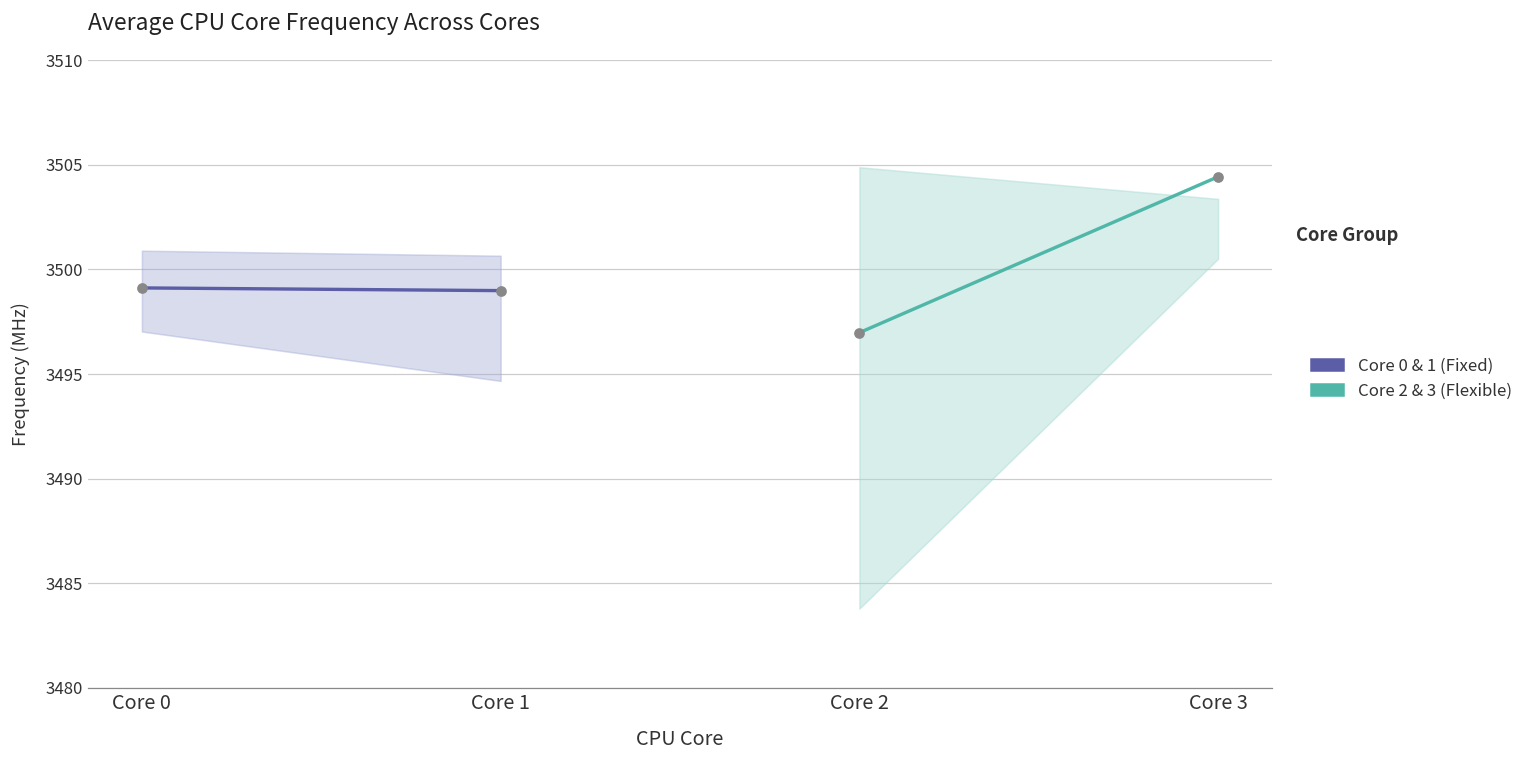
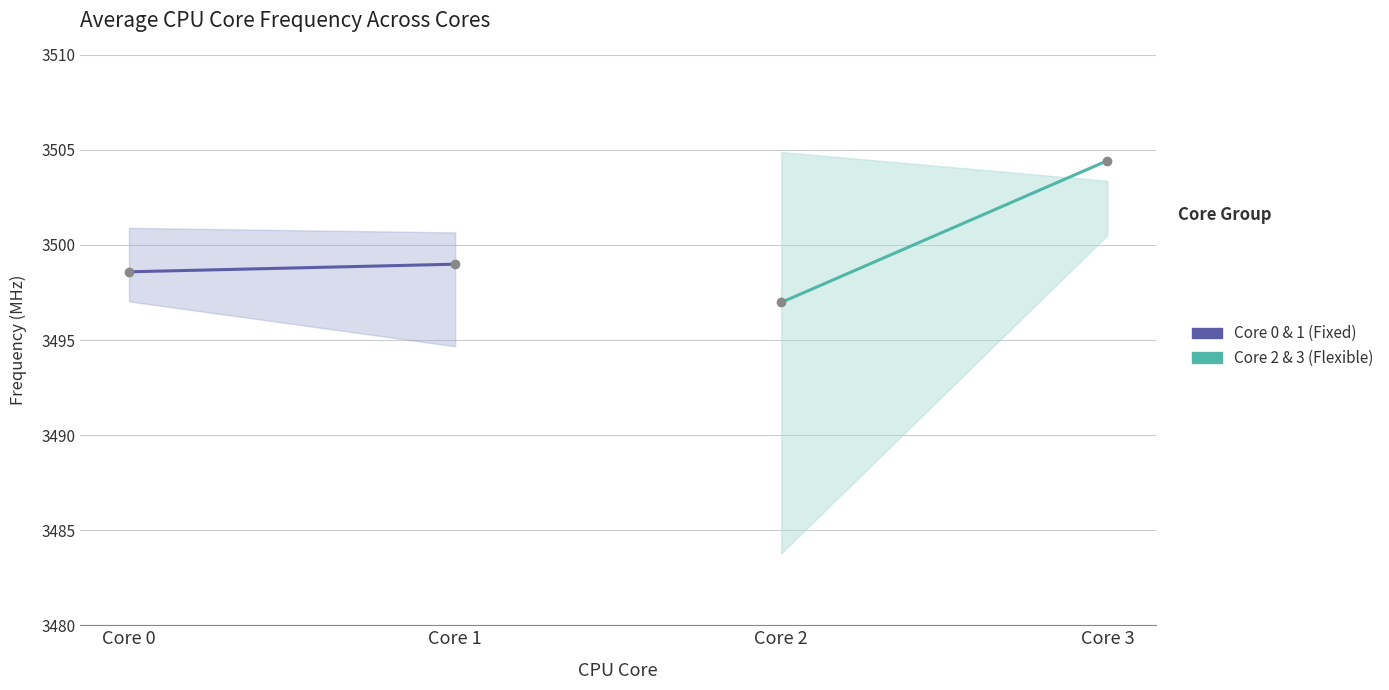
Core 0 & 1 (Fixed), Core 0: 3499.1 -> 3498.6
